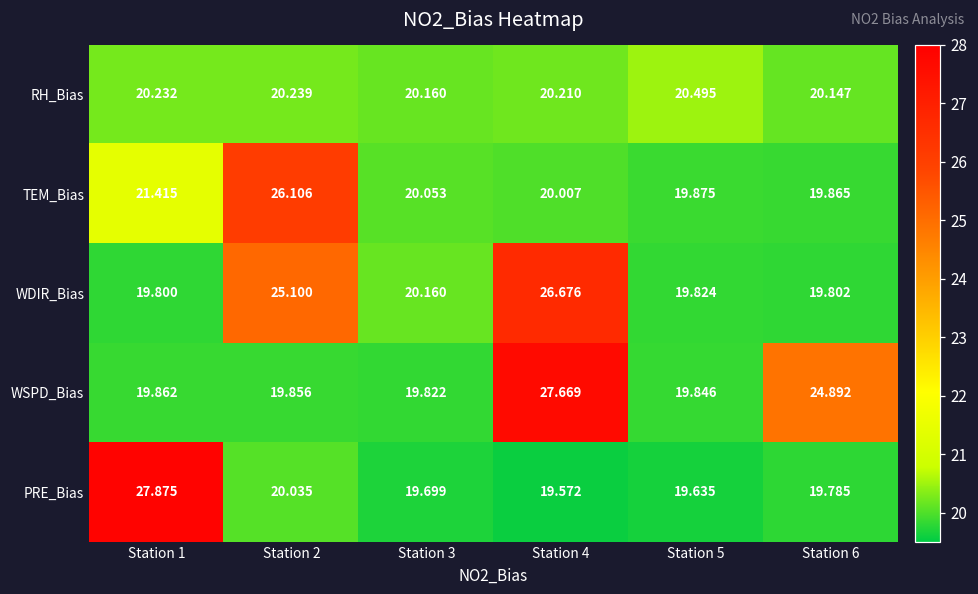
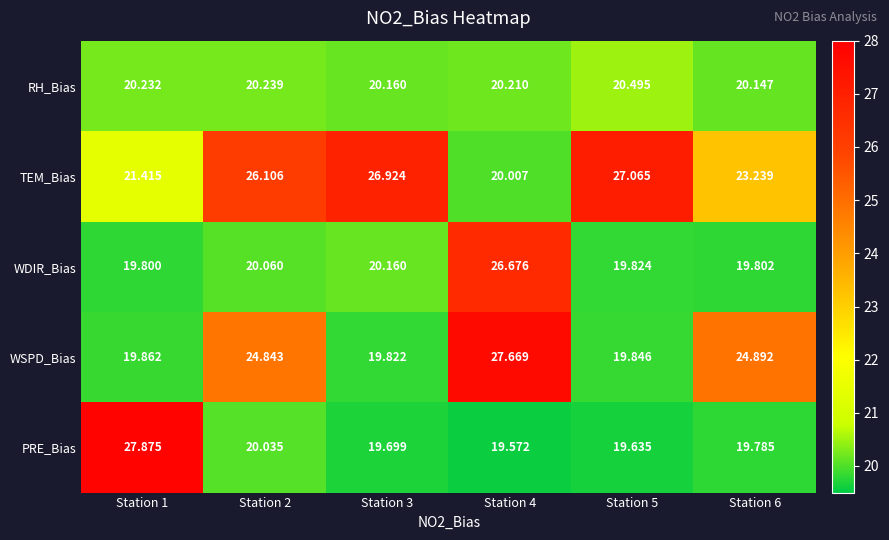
TEM_Bias, Station 3: 20.053 -> 26.924
TEM_Bias, Station 5: 19.875 -> 27.065
TEM_Bias, Station 6: 19.865 -> 23.239
WDIR_Bias, Station 2: 25.100 -> 20.060
WSPD_Bias, Station 2: 19.856 -> 24.843
